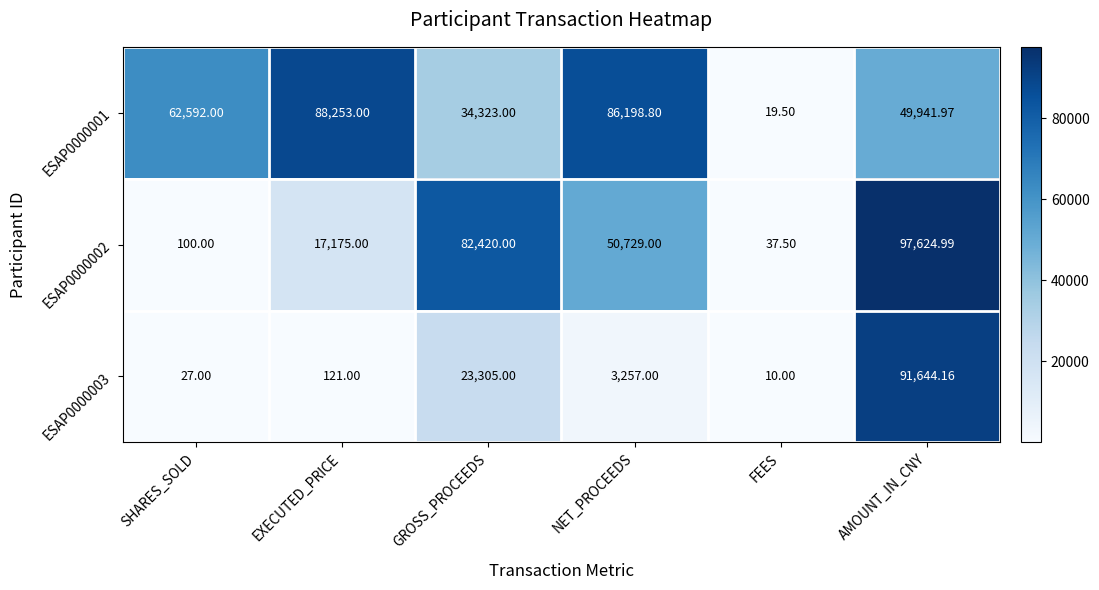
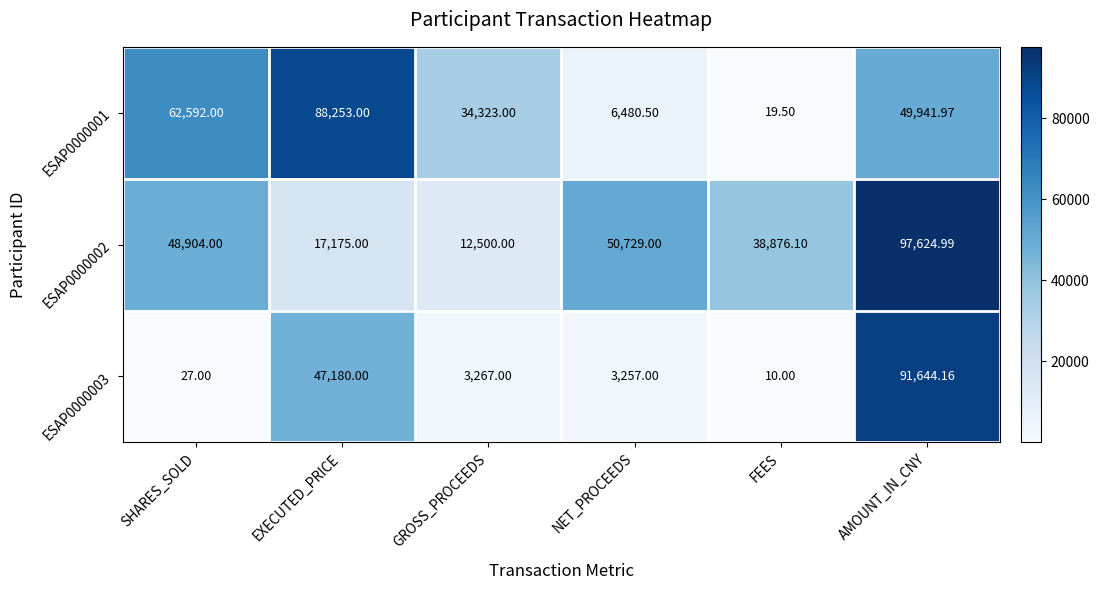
ESAP0000001, NET_PROCEEDS: 86,198.80 -> 6,480.50
ESAP0000002, SHARES_SOLD: 100.00 -> 48,904.00
ESAP0000002, GROSS_PROCEEDS: 82,420.00 -> 12,500.00
ESAP0000002, FEES: 37.50 -> 38,876.10
ESAP0000003, EXECUTED_PRICE: 121.00 -> 47,180.00
ESAP0000003, GROSS_PROCEEDS: 23,305.00 -> 3,267.00
